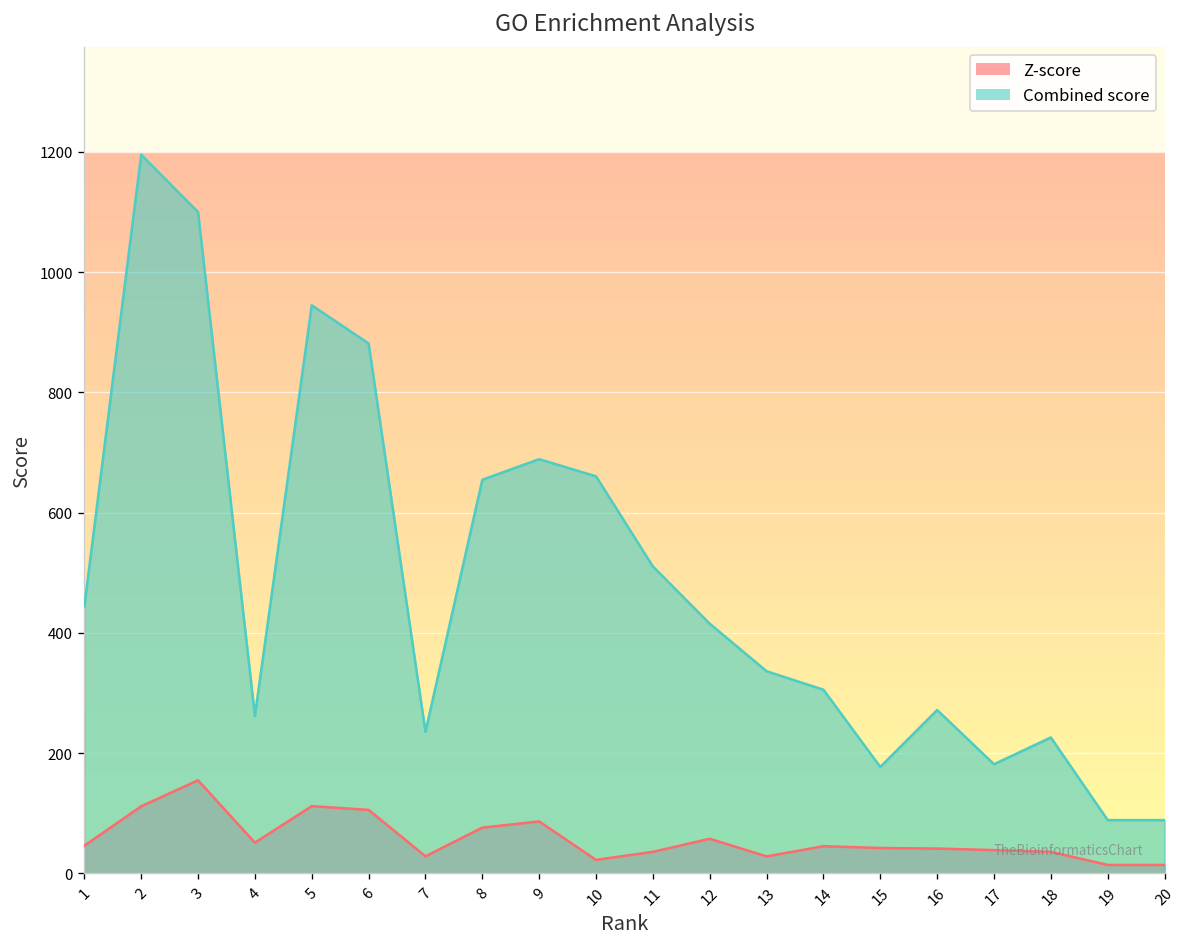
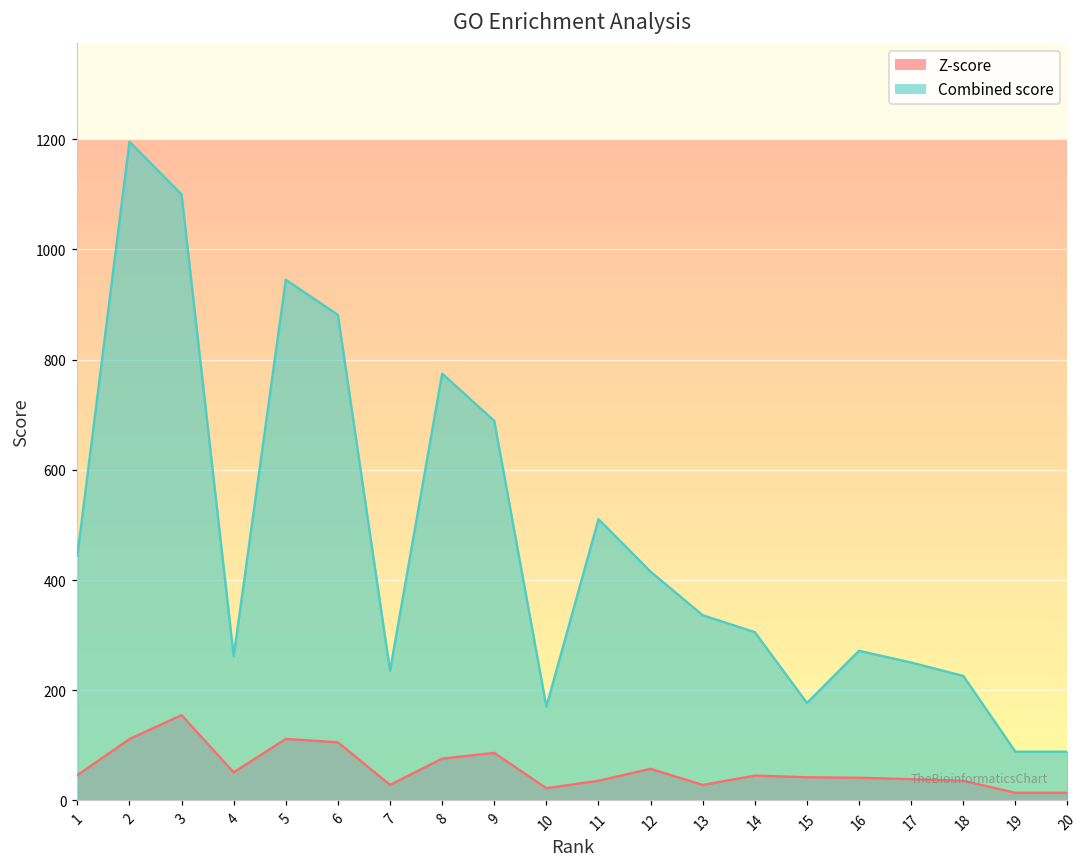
Combined score, 8: 650 -> 770
Combined score, 10: 660 -> 170
Combined score, 17: 180 -> 250
